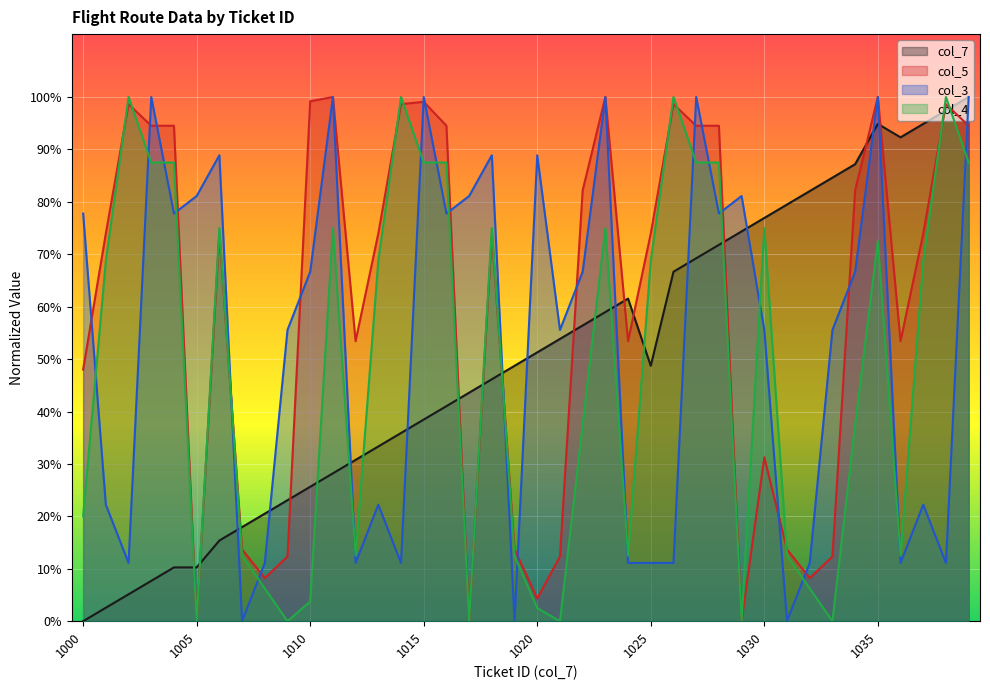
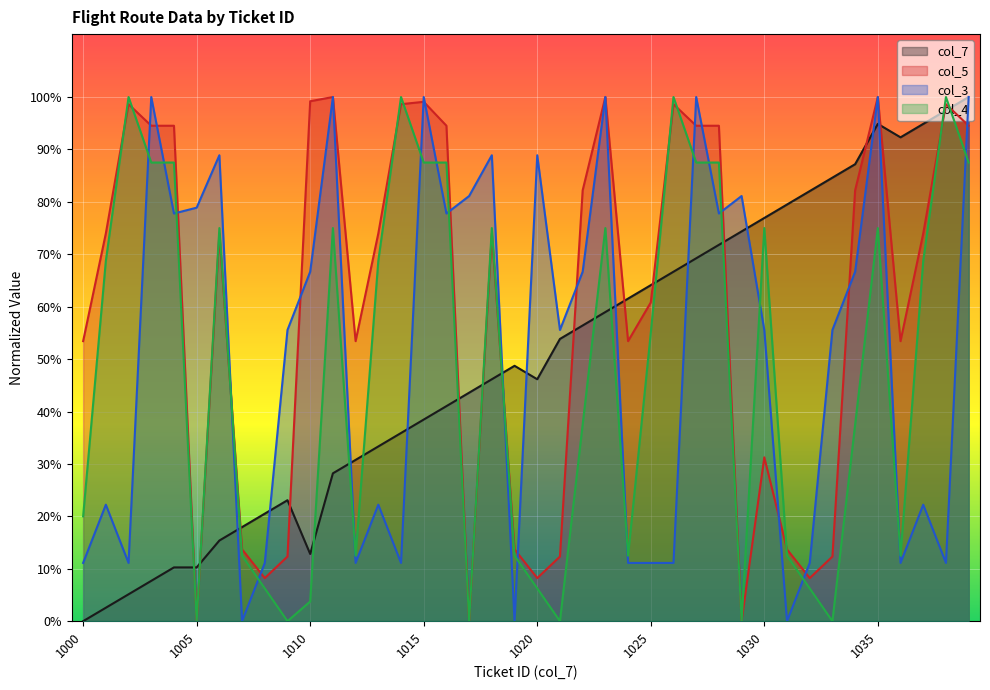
col_5, 1000: 48% -> 53%
col_3, 1000: 78% -> 11%
col_3, 1005: 81% -> 79%
col_7, 1010: 26% -> 13%
col_7, 1020: 51% -> 46%
col_5, 1020: 4% -> 8%
col_4, 1020: 3% -> 6%
col_7, 1025: 49% -> 64%
col_5, 1025: 74% -> 61%
col_4, 1025: 69% -> 55%
col_4, 1035: 73% -> 75%
